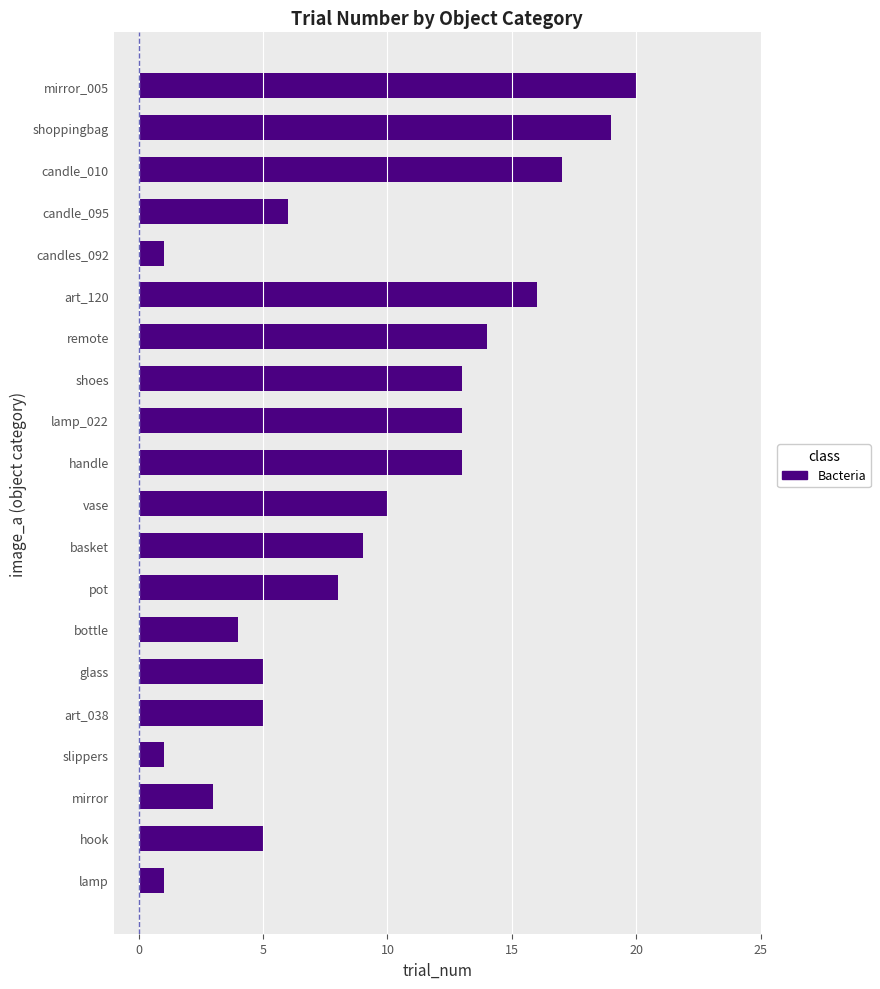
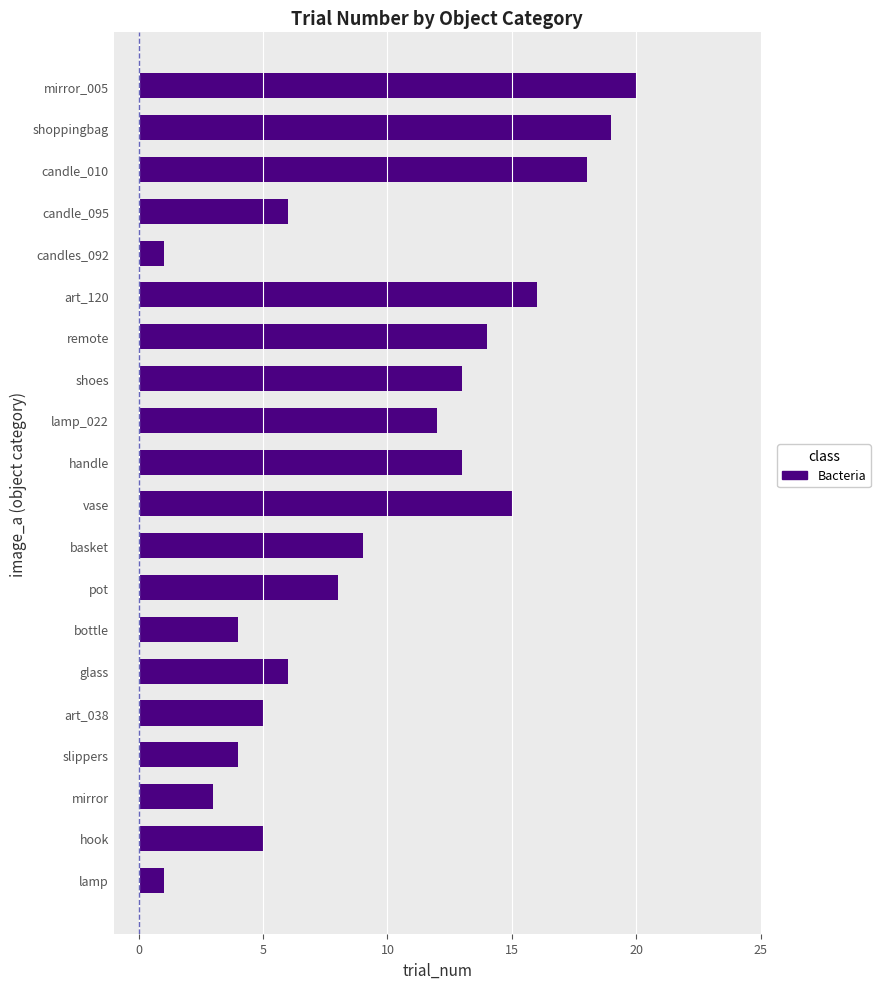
candle_010: 17 -> 18
lamp_022: 13 -> 12
vase: 10 -> 15
glass: 5 -> 6
slippers: 1 -> 4
